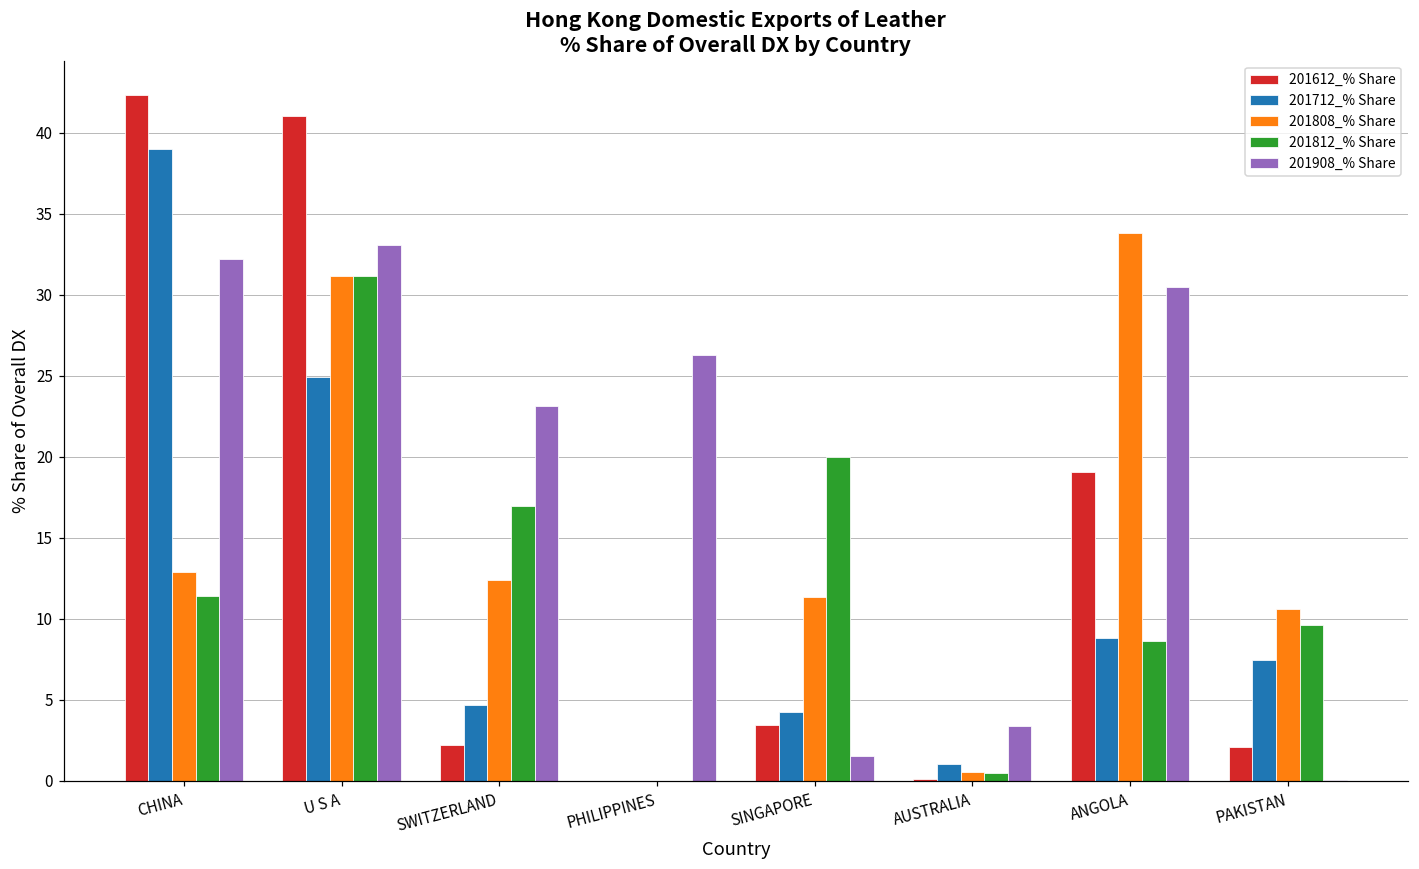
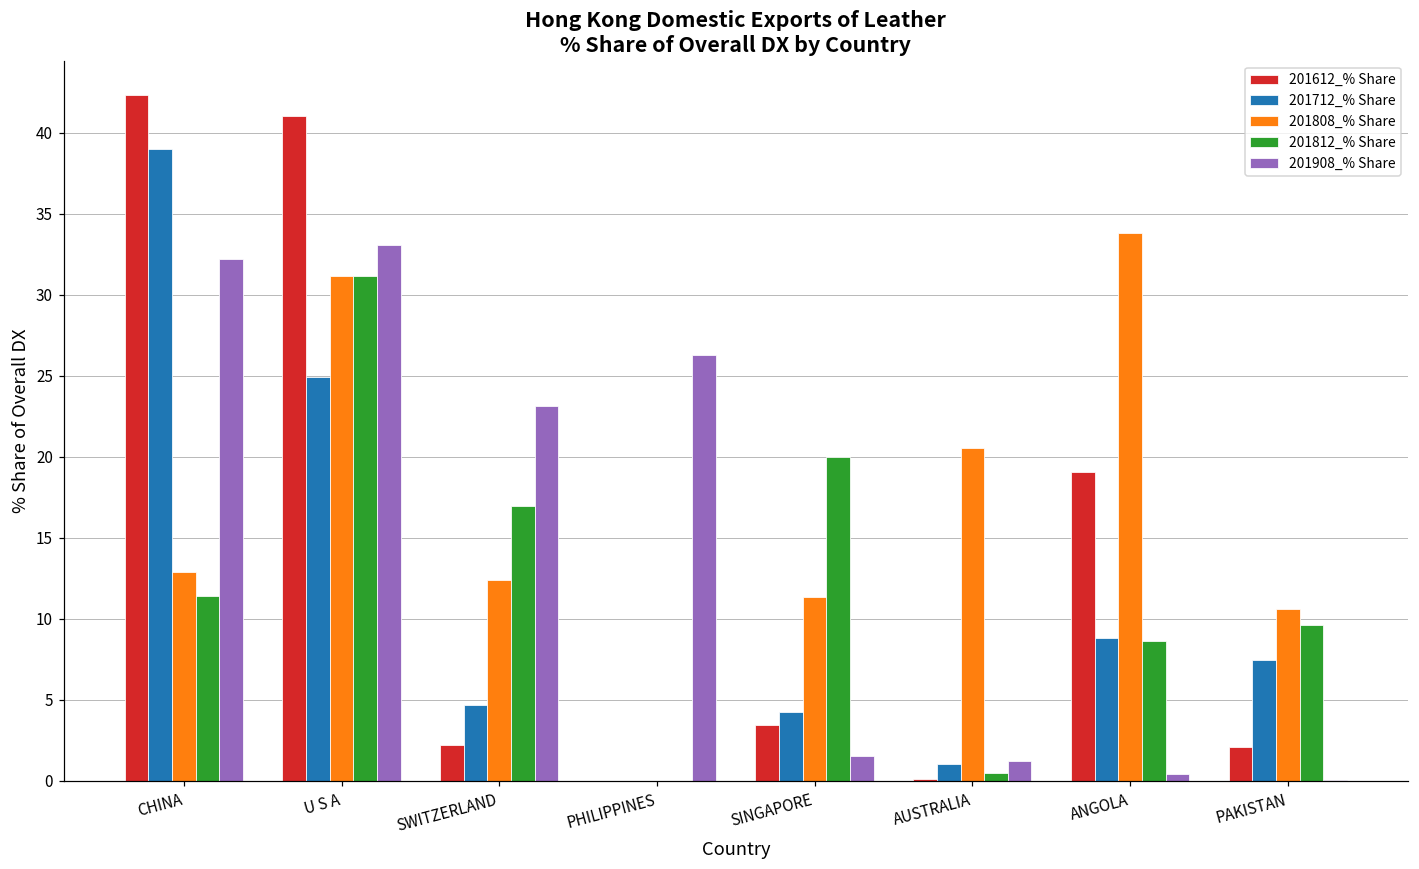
201808_% Share, AUSTRALIA: 0.6 -> 20.5
201908_% Share, AUSTRALIA: 3.4 -> 1.2
201908_% Share, ANGOLA: 30.5 -> 0.4
